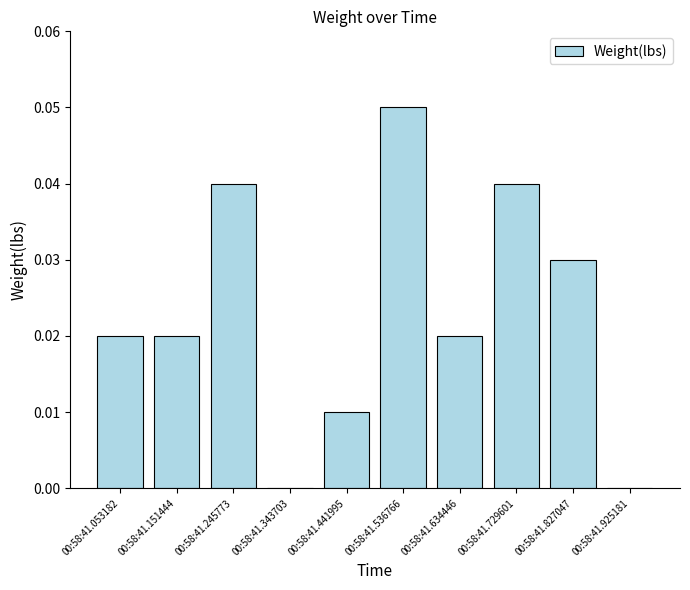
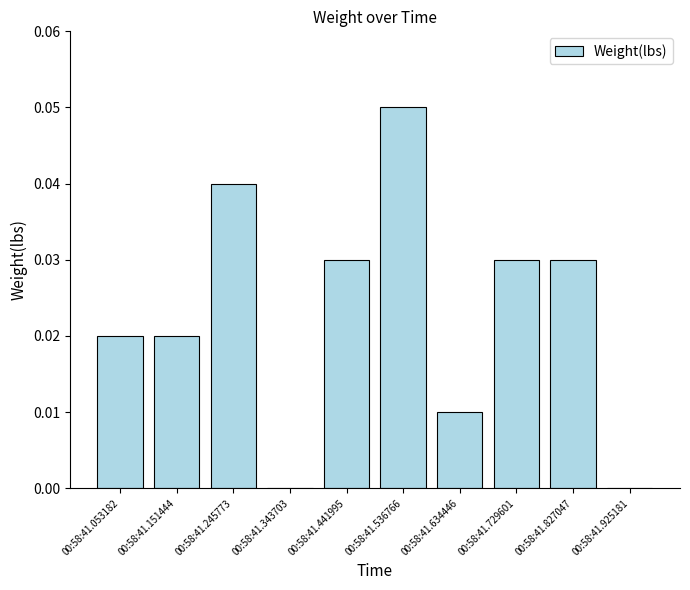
00:58:41.441995: 0.01 -> 0.03
00:58:41.634446: 0.02 -> 0.01
00:58:41.729601: 0.04 -> 0.03
